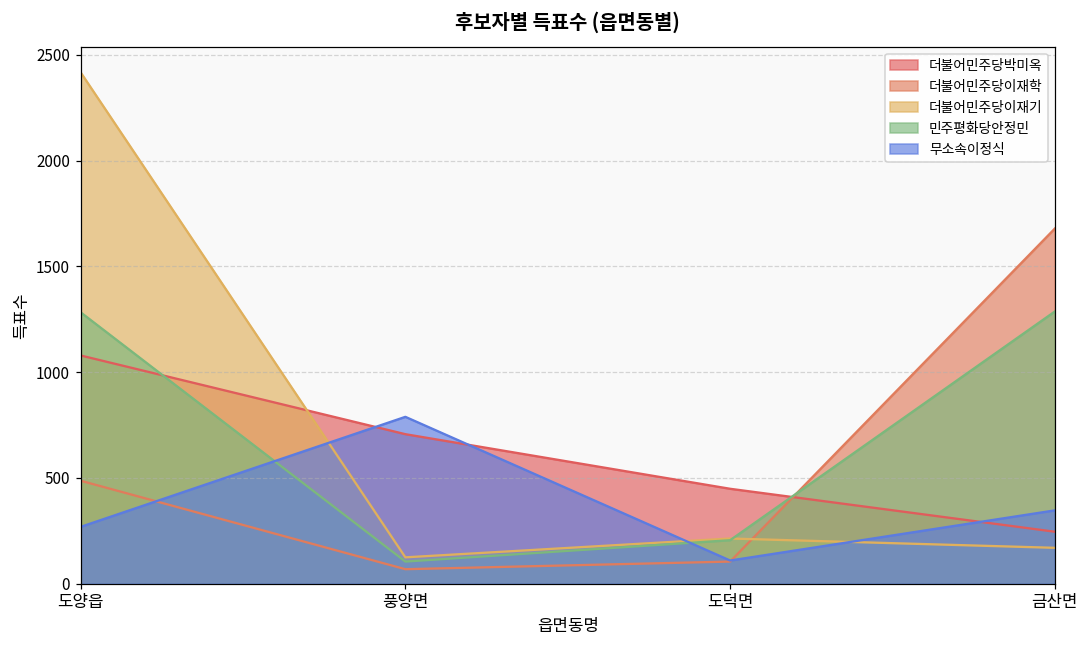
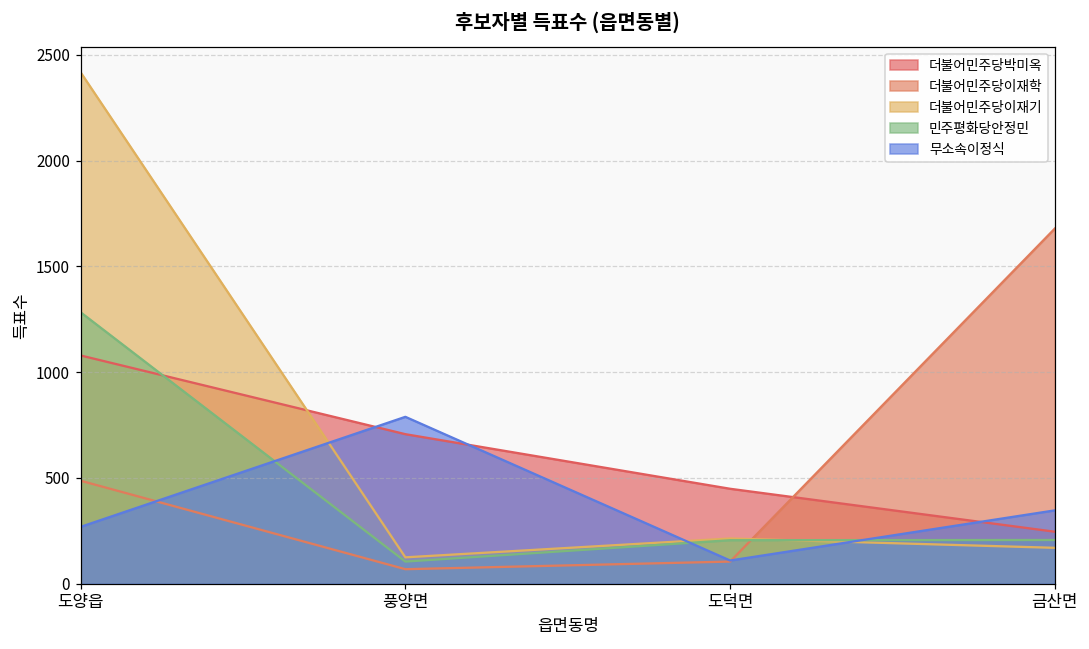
민주평화당안정민, 금산면: 1290 -> 210
